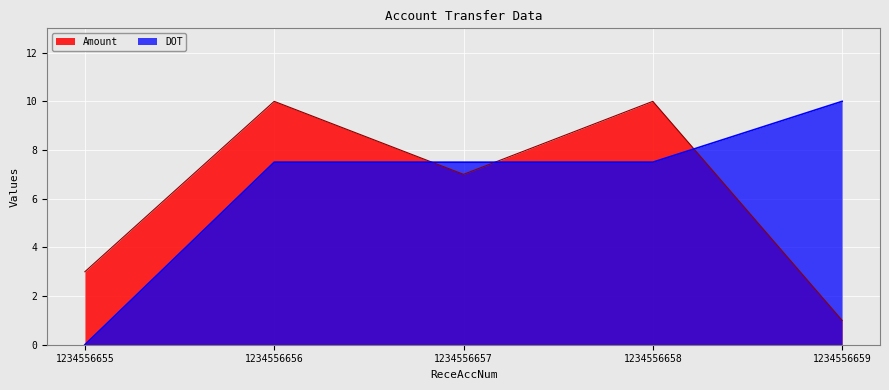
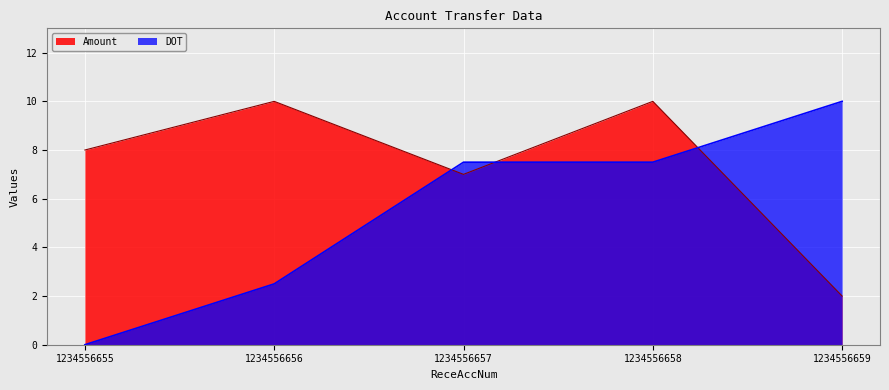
Amount, 1234556655: 3 -> 8
DOT, 1234556656: 7.5 -> 2.5
Amount, 1234556659: 1 -> 2
